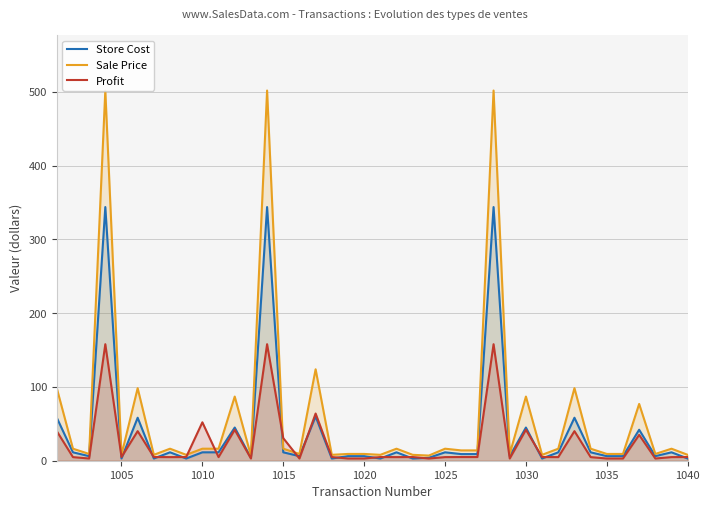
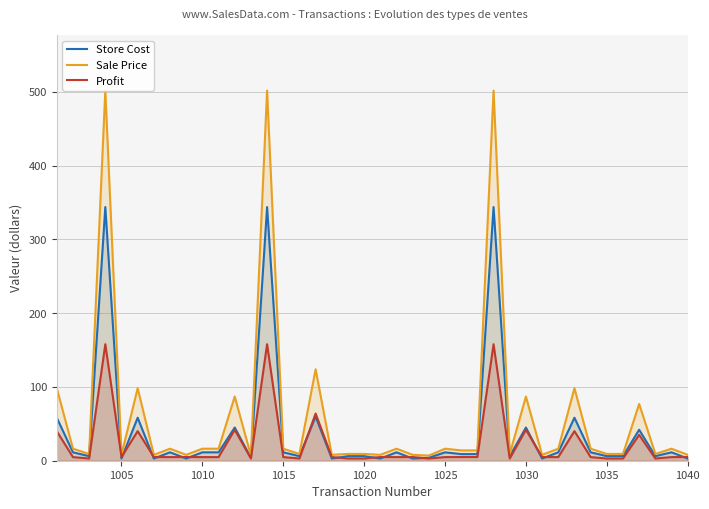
Profit, 1010: 50 -> 0
Profit, 1015: 30 -> 0
